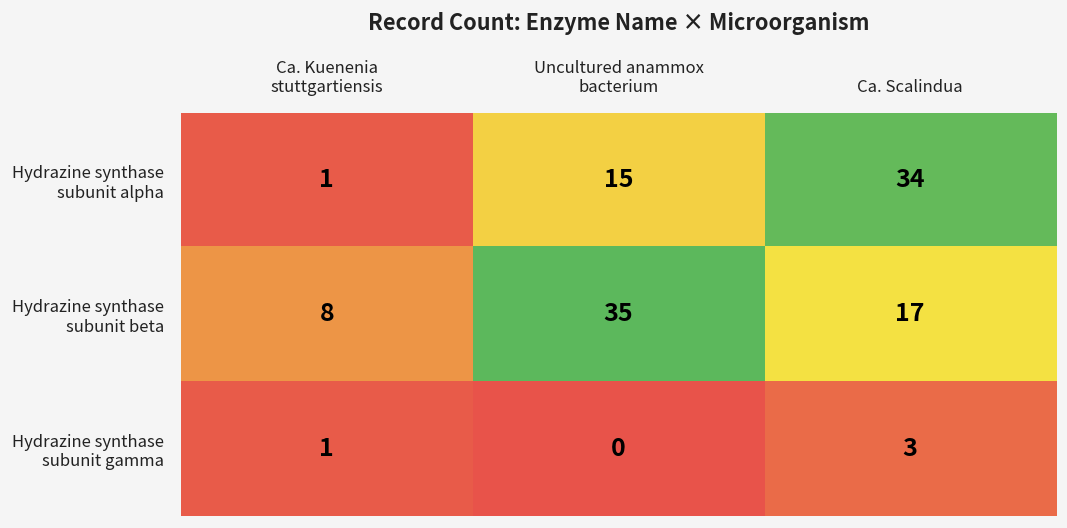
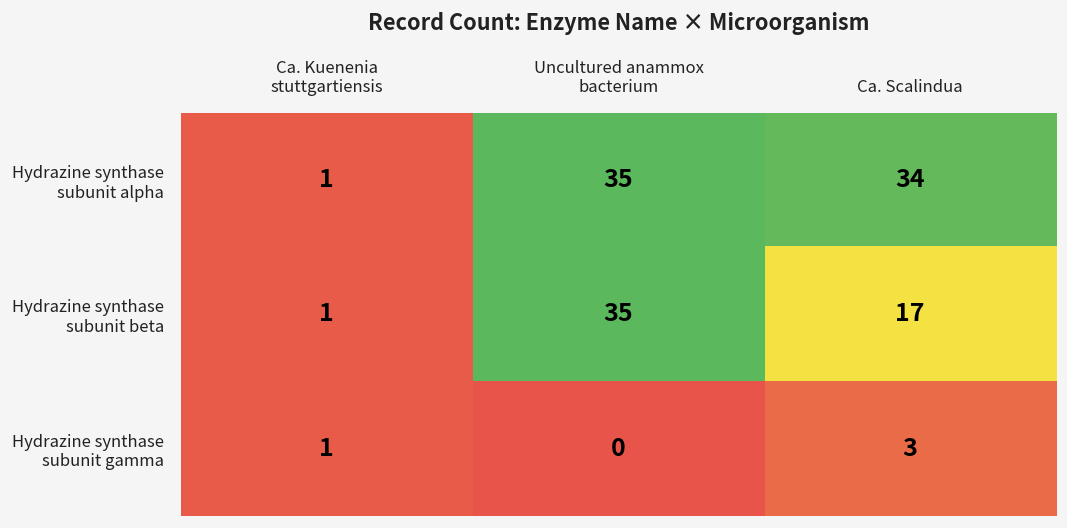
Hydrazine synthase subunit alpha, Uncultured anammox bacterium: 15 -> 35
Hydrazine synthase subunit beta, Ca. Kuenenia stuttgartiensis: 8 -> 1
